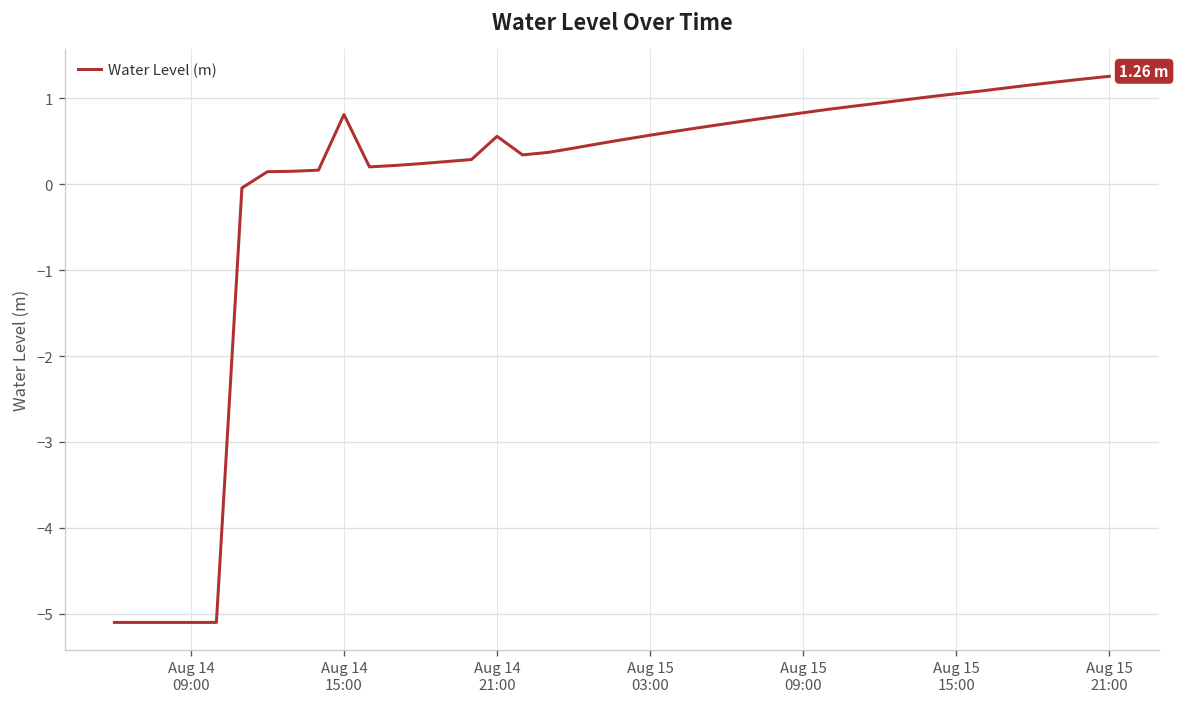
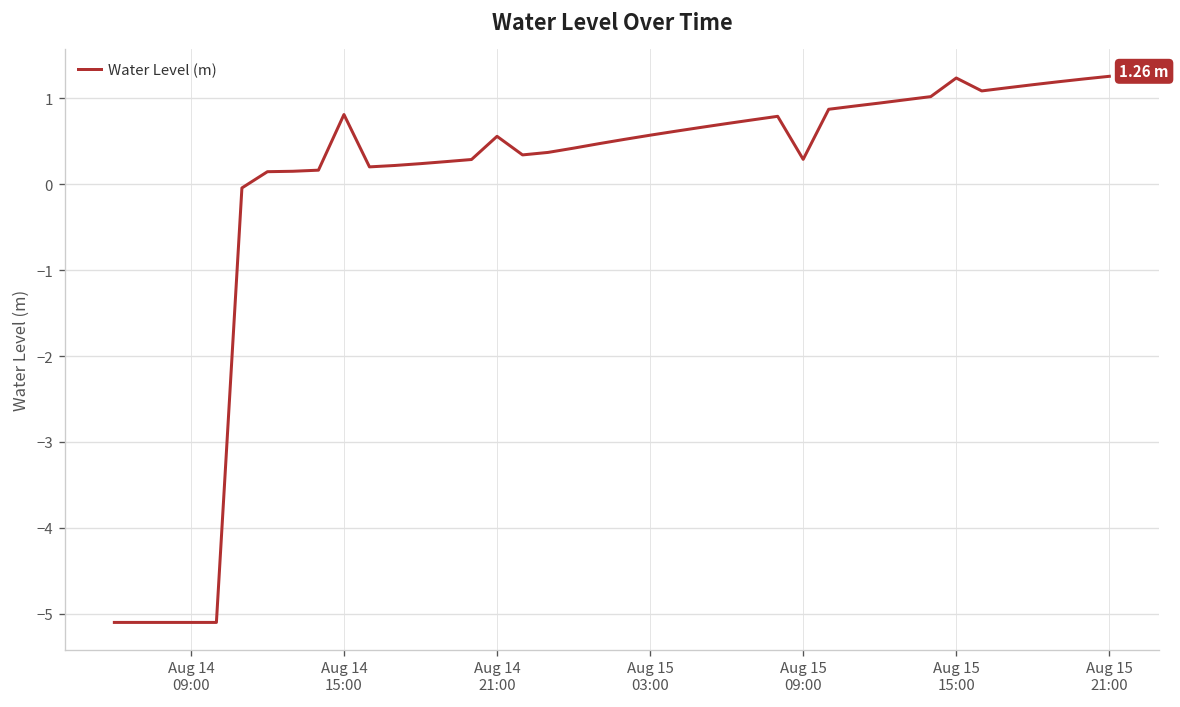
Aug 15 09:00: 0.8 -> 0.3
Aug 15 15:00: 1.1 -> 1.2
